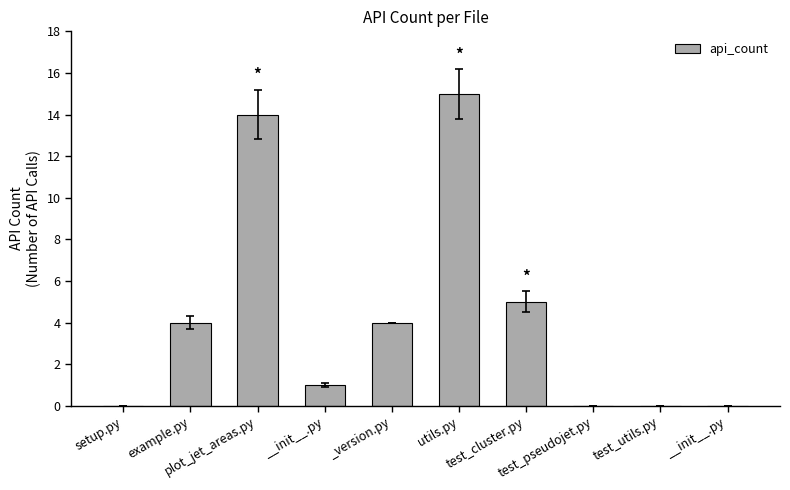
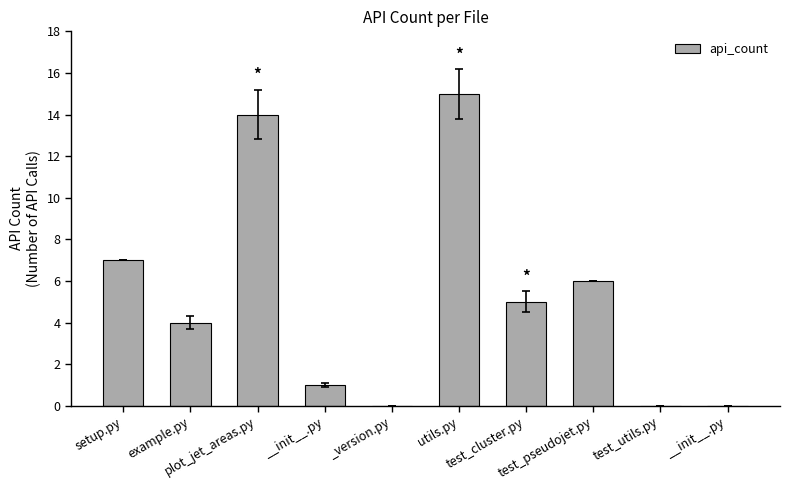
api_count, setup.py: 0 -> 7
api_count, _version.py: 4 -> 0
api_count, test_pseudojet.py: 0 -> 6
